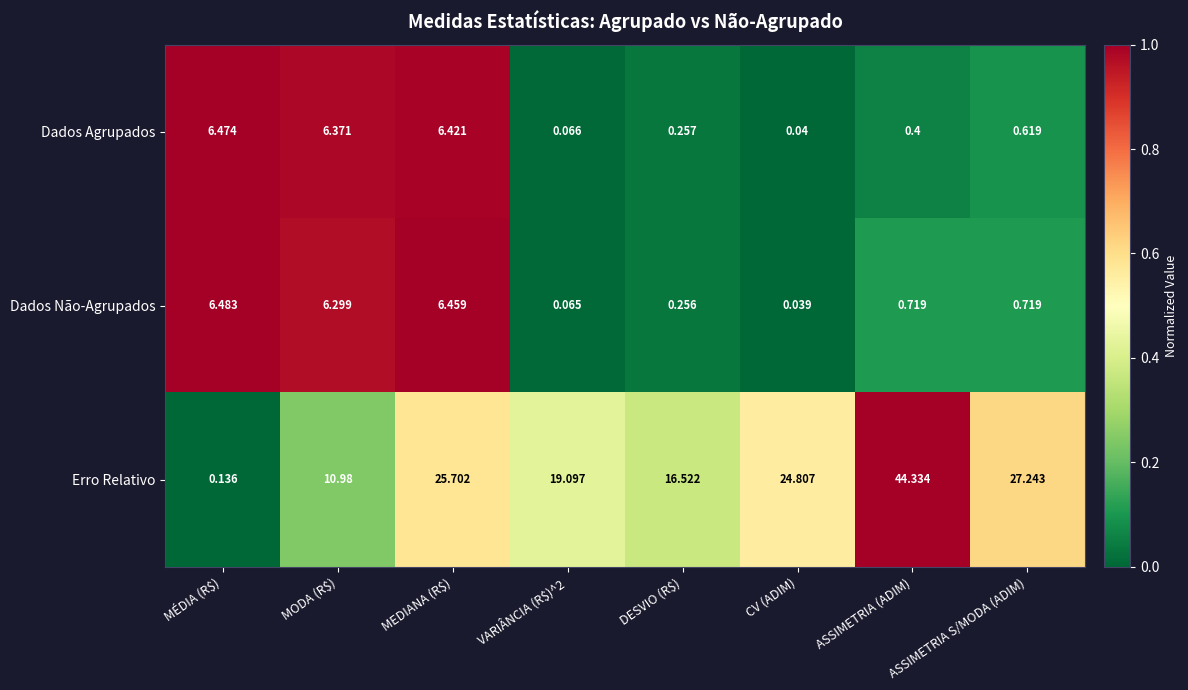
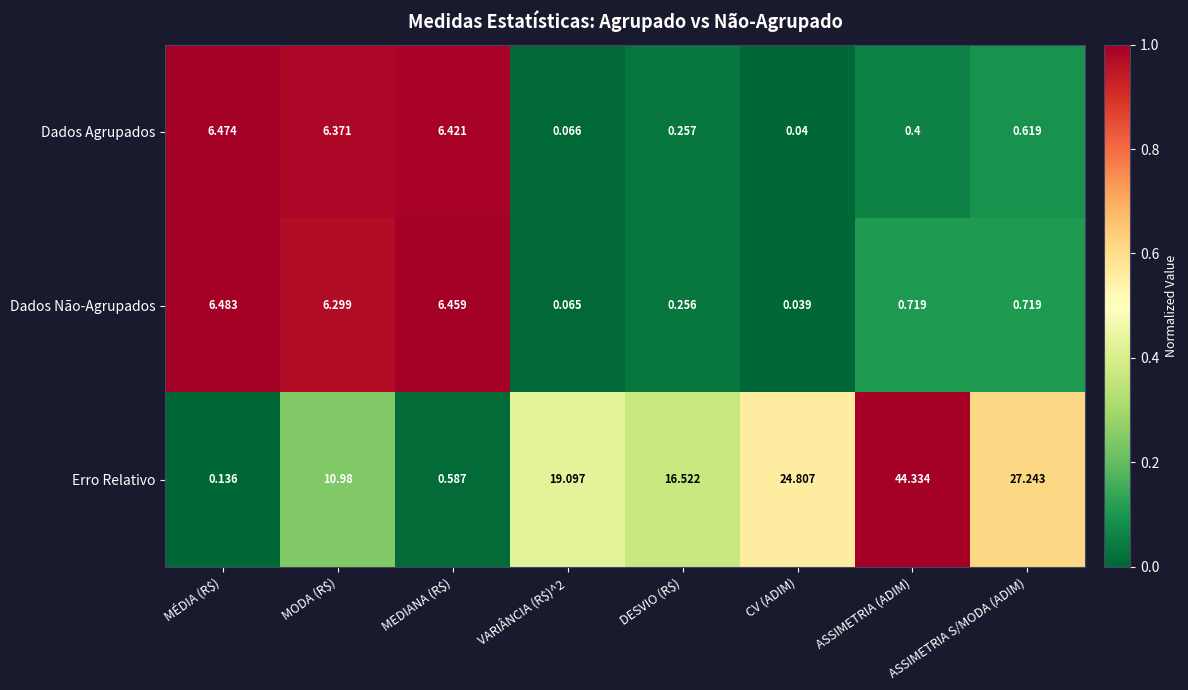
Erro Relativo, MEDIANA (R$): 25.702 -> 0.587
